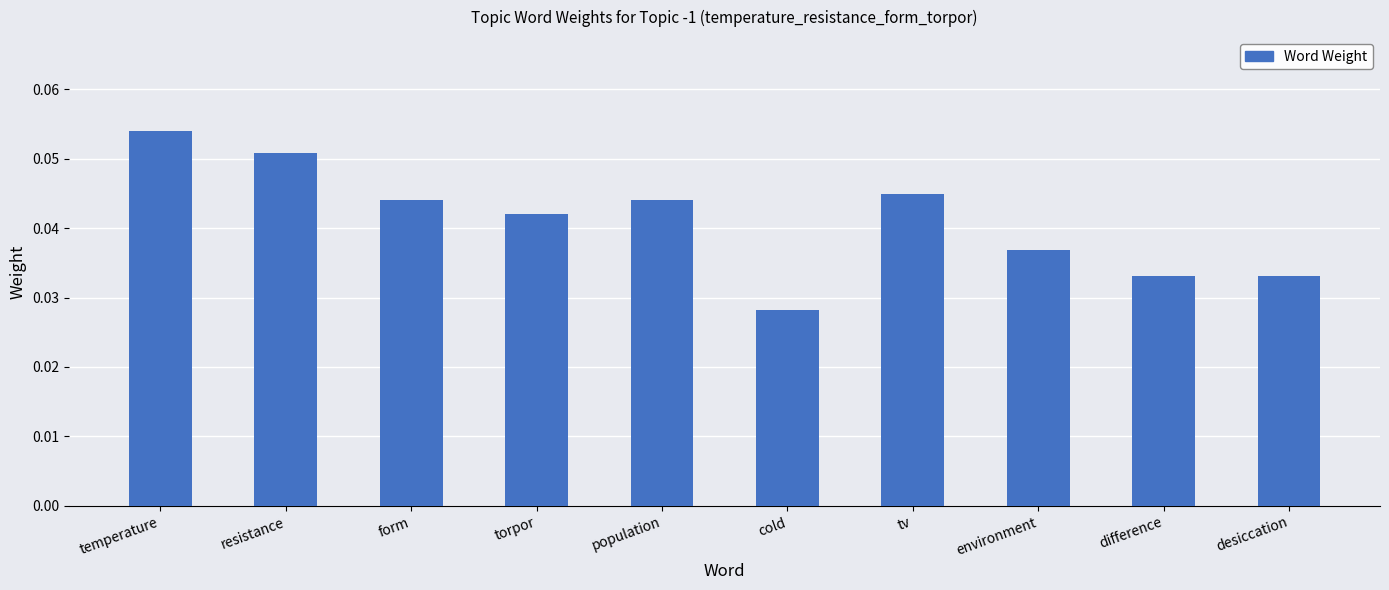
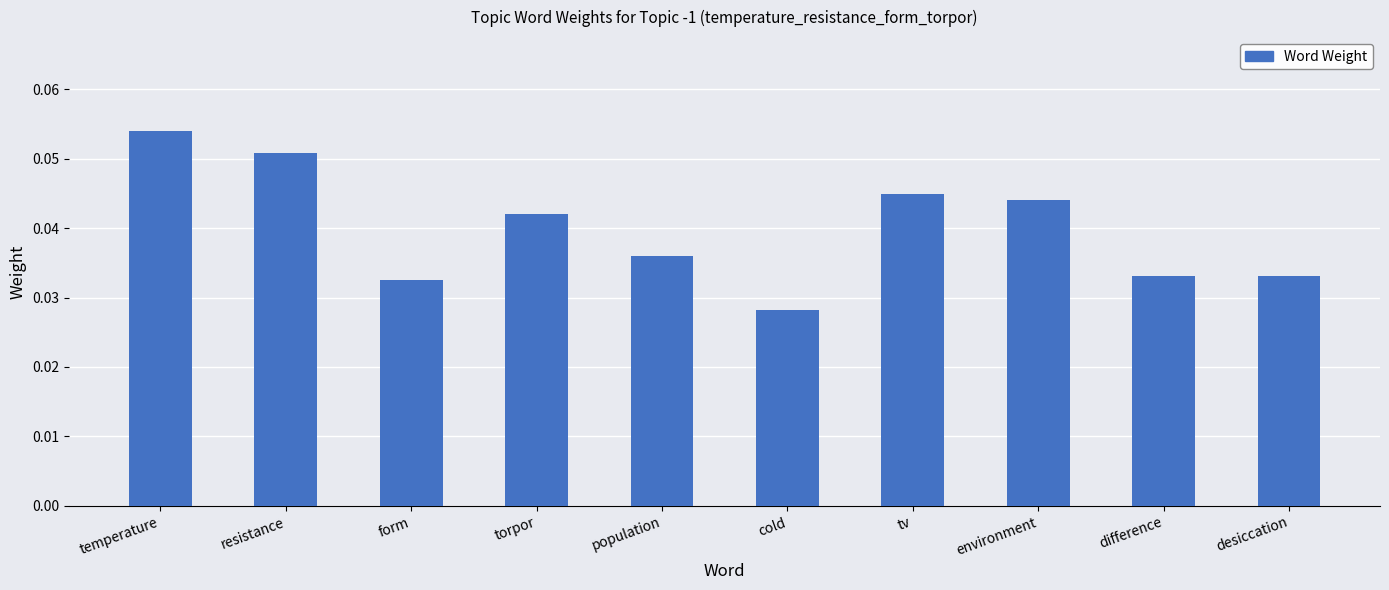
form: 0.044 -> 0.032
population: 0.044 -> 0.036
environment: 0.037 -> 0.044
